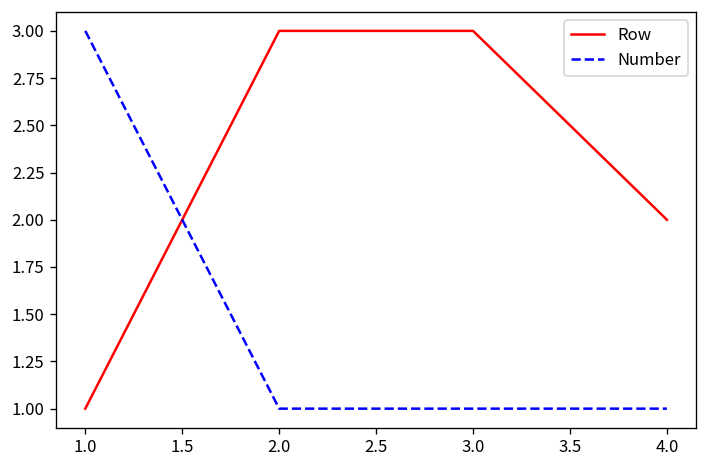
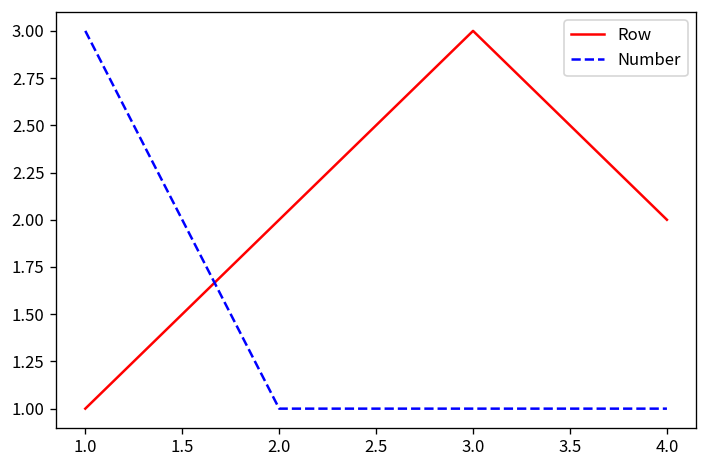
Row, 2.0: 3 -> 2
